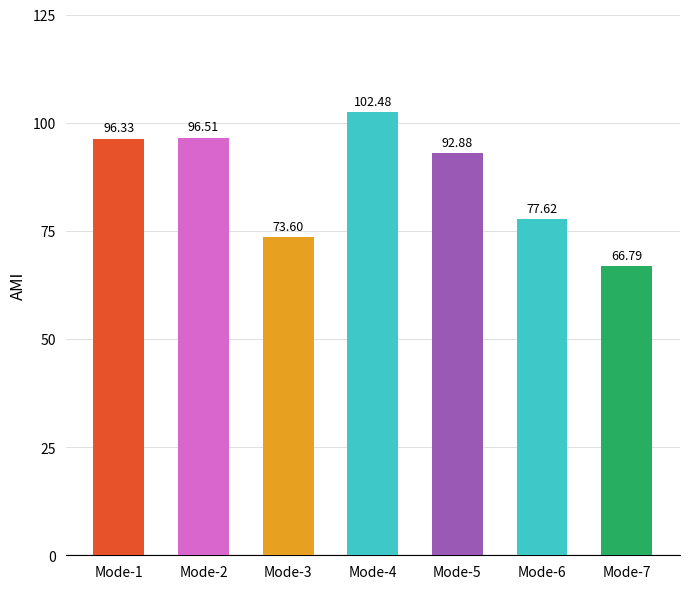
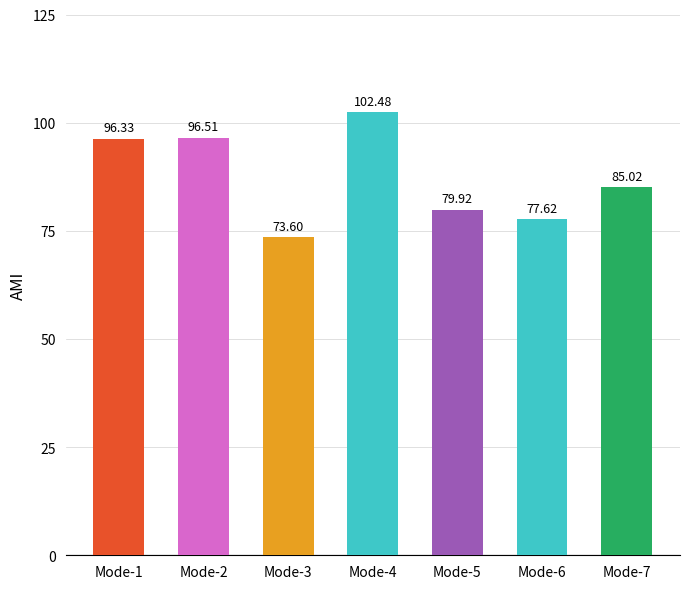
Mode-5: 92.88 -> 79.92
Mode-7: 66.79 -> 85.02
